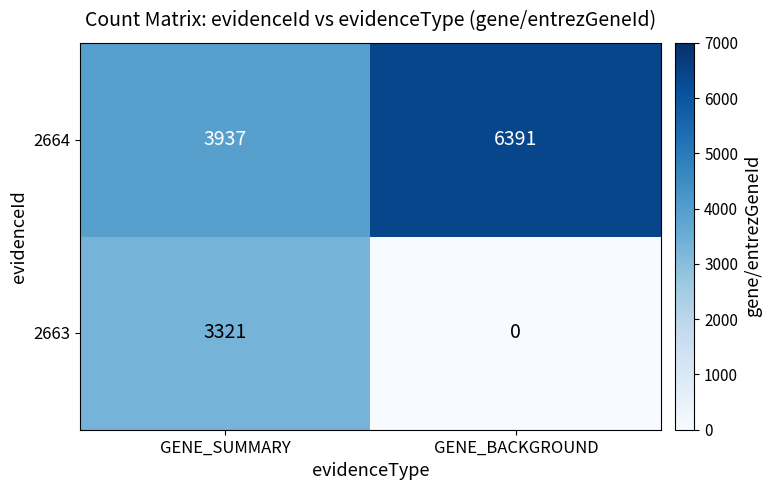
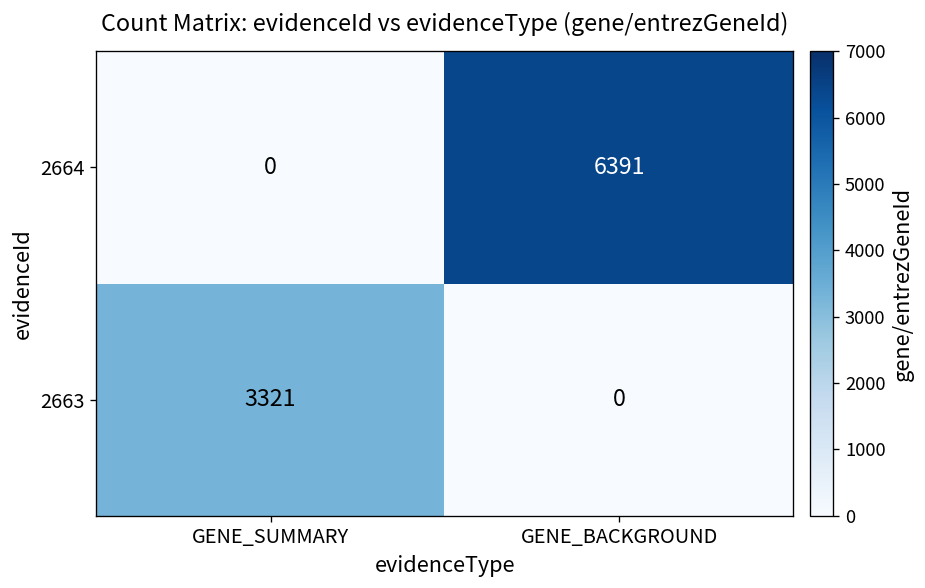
2664, GENE_SUMMARY: 3937 -> 0
